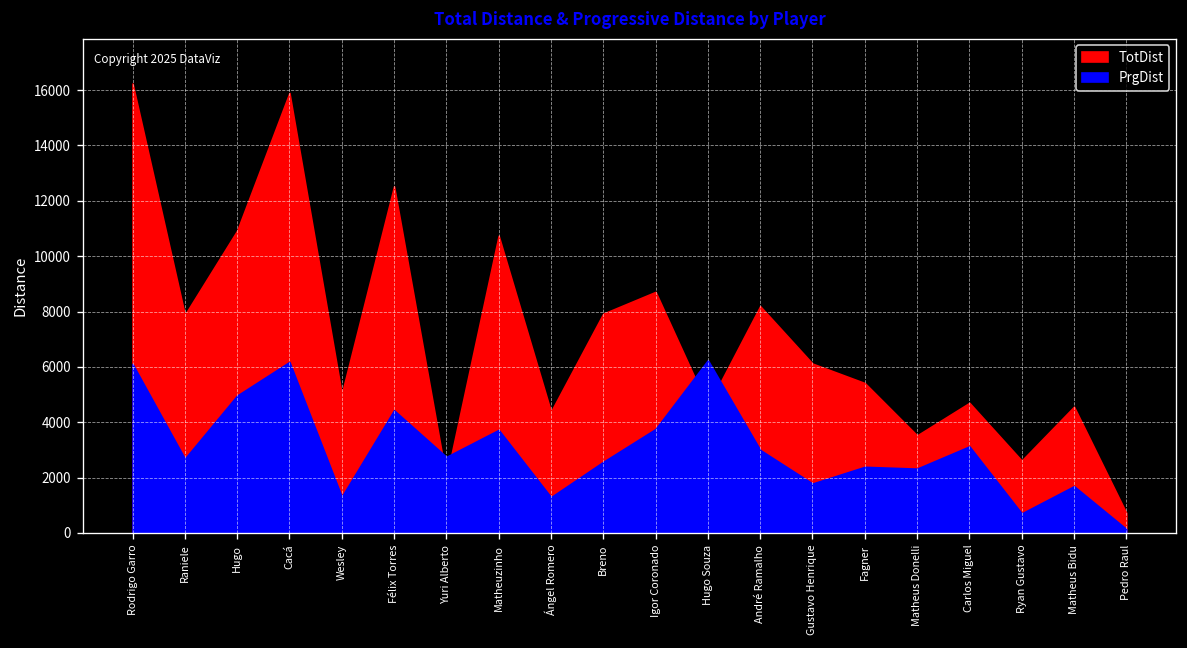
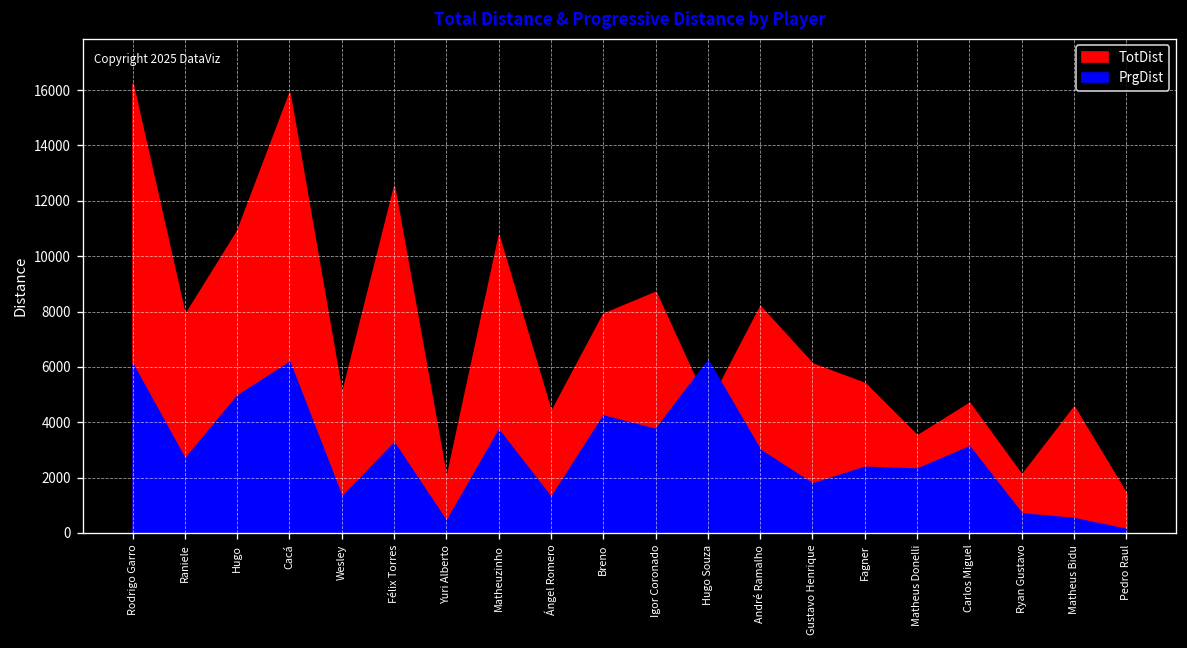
PrgDist, Félix Torres: 4400 -> 3300
PrgDist, Yuri Alberto: 2700 -> 400
PrgDist, Breno: 2600 -> 4200
TotDist, Ryan Gustavo: 2600 -> 2100
PrgDist, Matheus Bidu: 1700 -> 500
TotDist, Pedro Raul: 700 -> 1400
